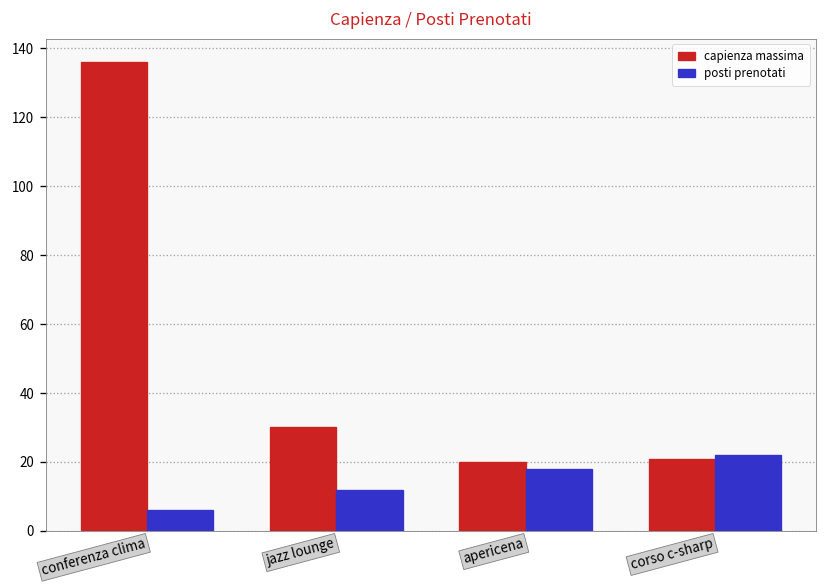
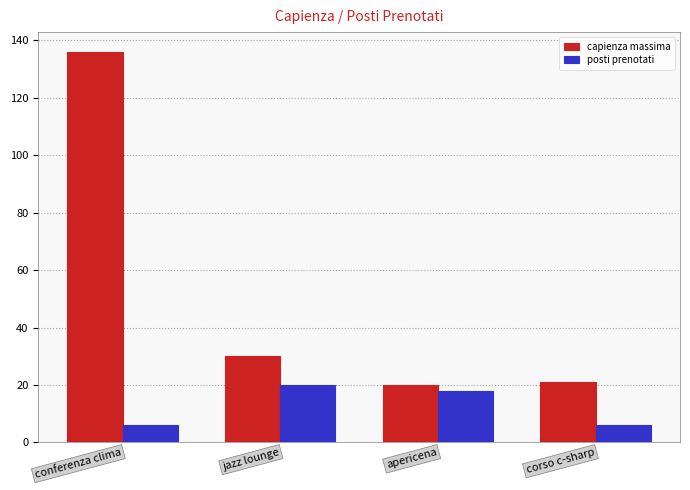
posti prenotati, jazz lounge: 12 -> 20
posti prenotati, corso c-sharp: 22 -> 6
